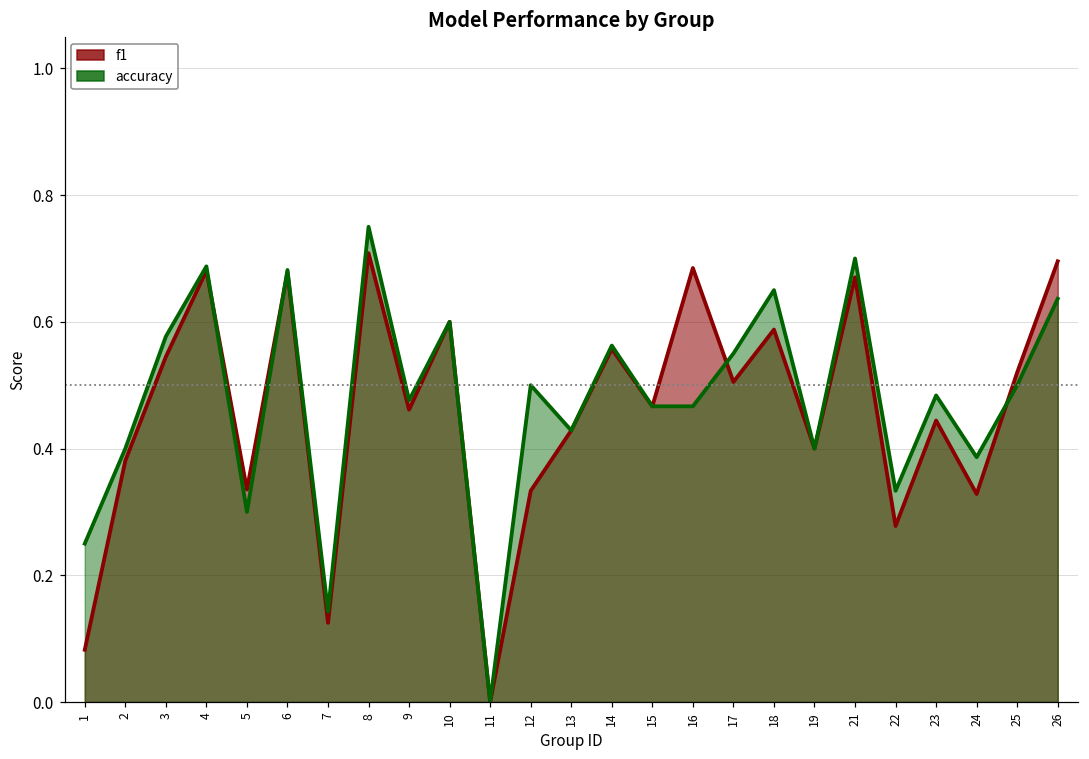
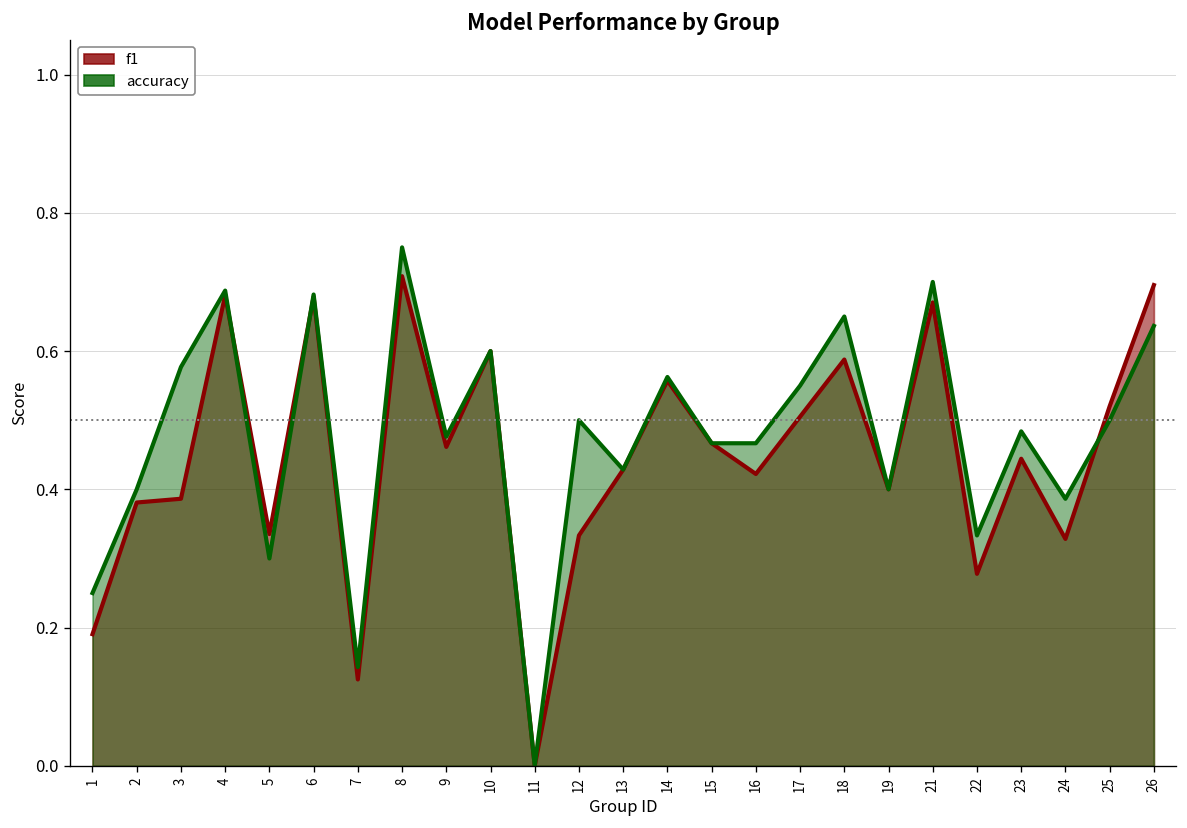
f1, 1: 0.08 -> 0.19
f1, 3: 0.54 -> 0.39
f1, 16: 0.68 -> 0.42
